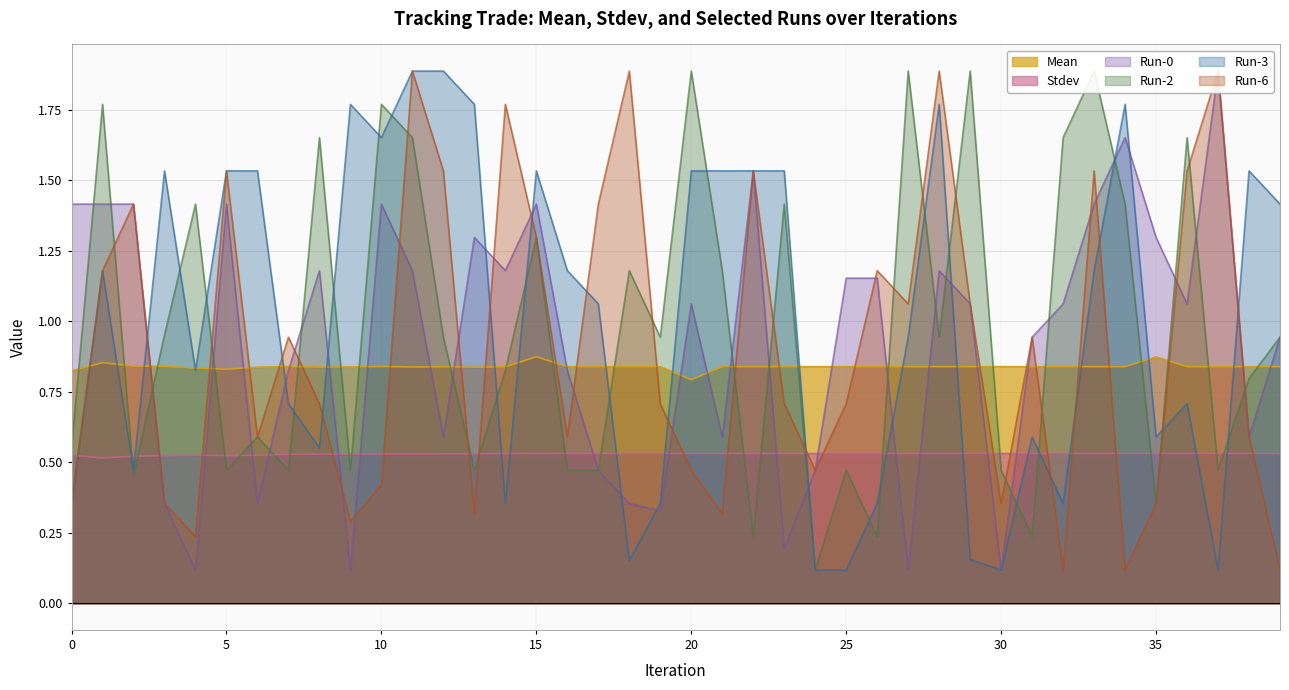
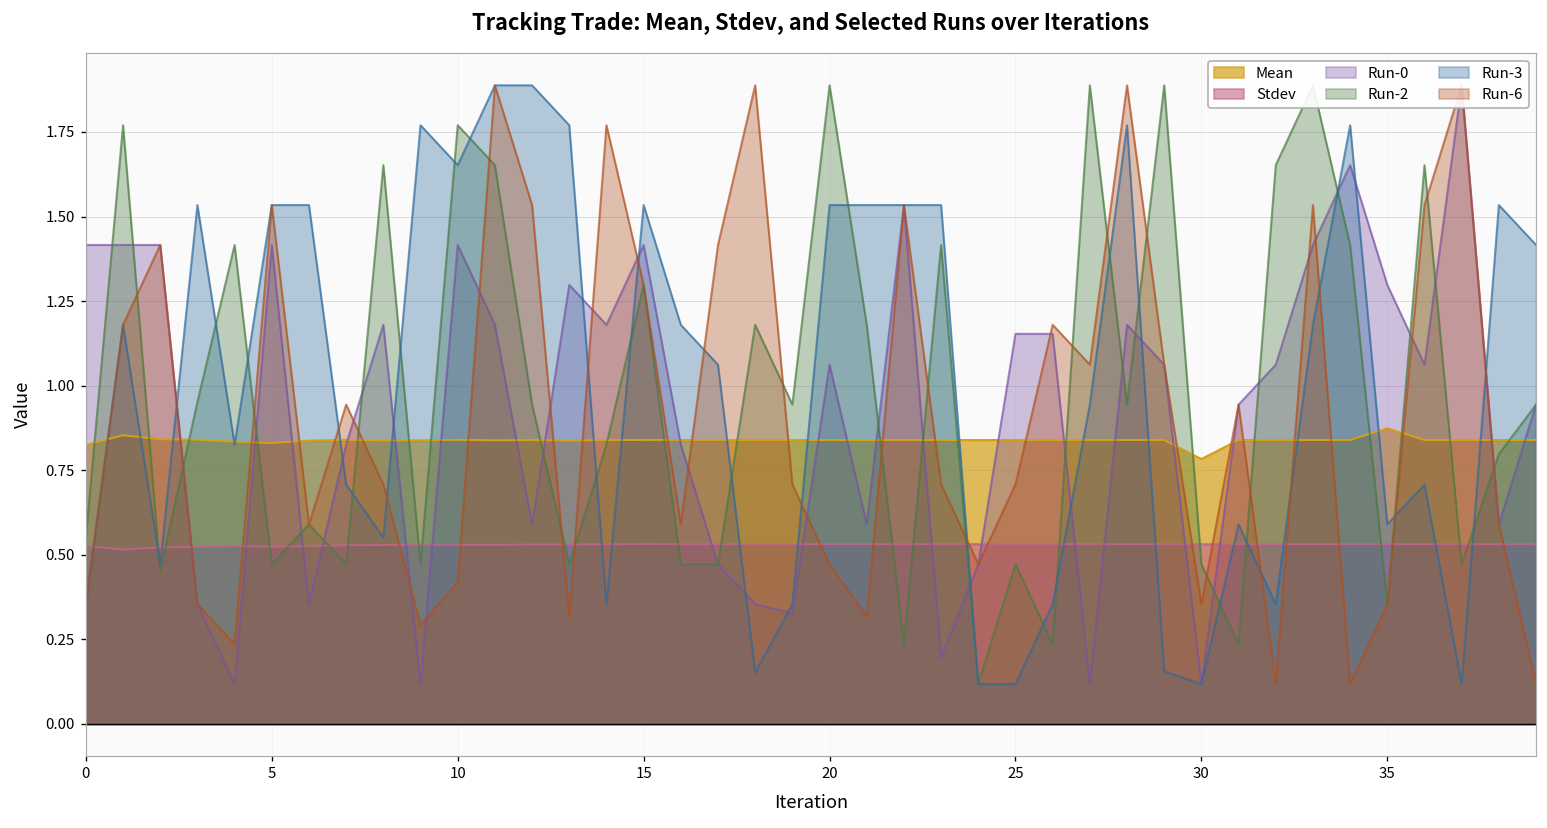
Mean, 15: 0.87 -> 0.84
Mean, 20: 0.79 -> 0.84
Mean, 30: 0.84 -> 0.78
